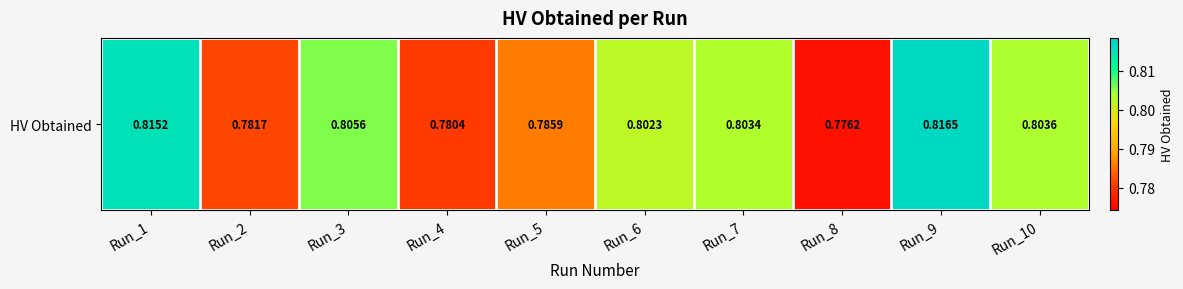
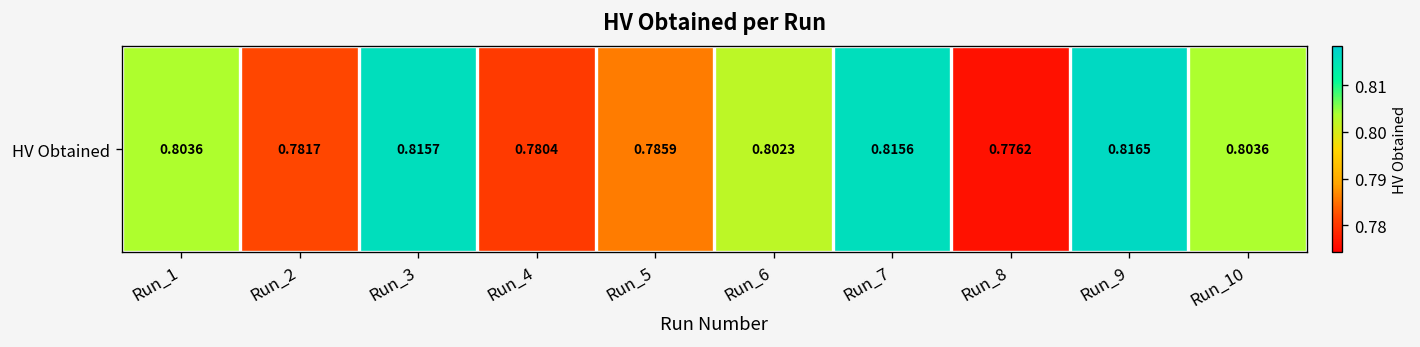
HV Obtained, Run_1: 0.8152 -> 0.8036
HV Obtained, Run_3: 0.8056 -> 0.8157
HV Obtained, Run_7: 0.8034 -> 0.8156
